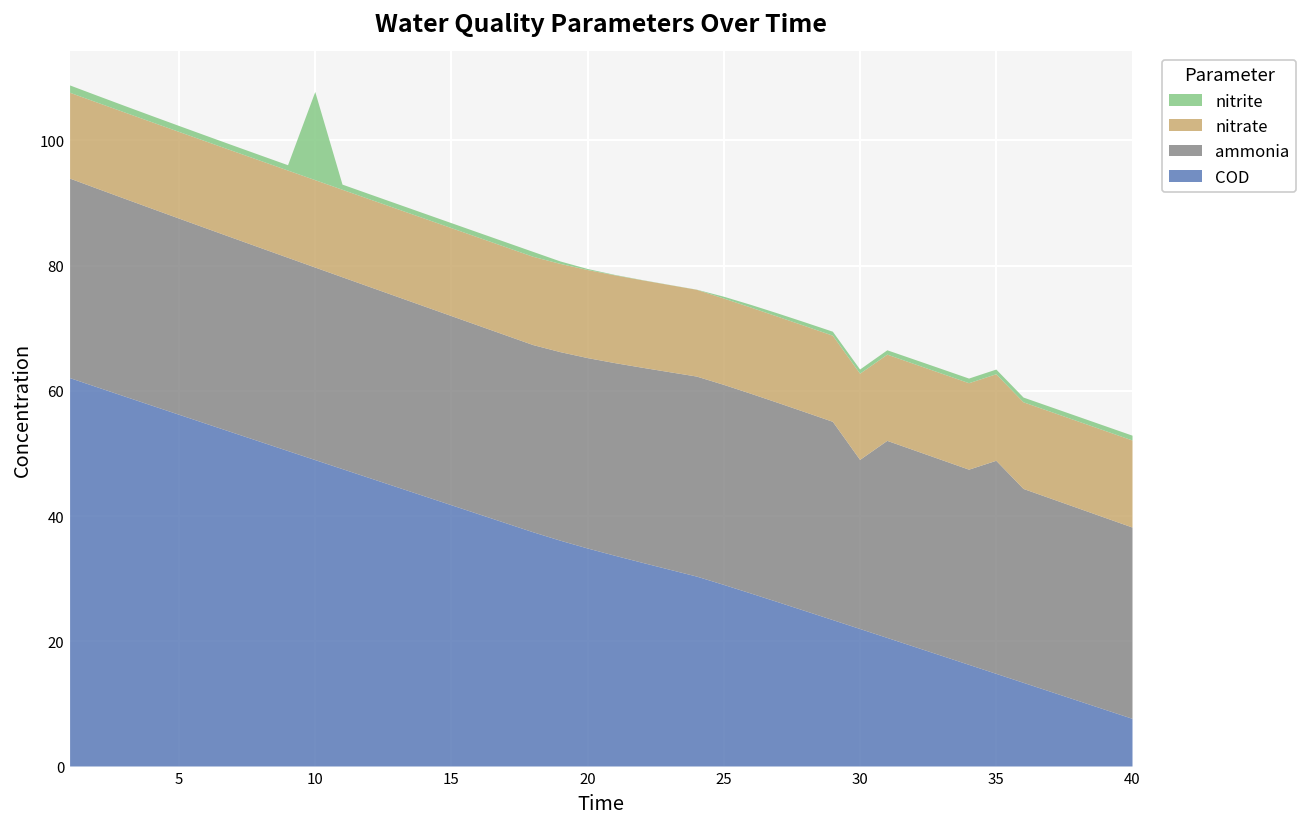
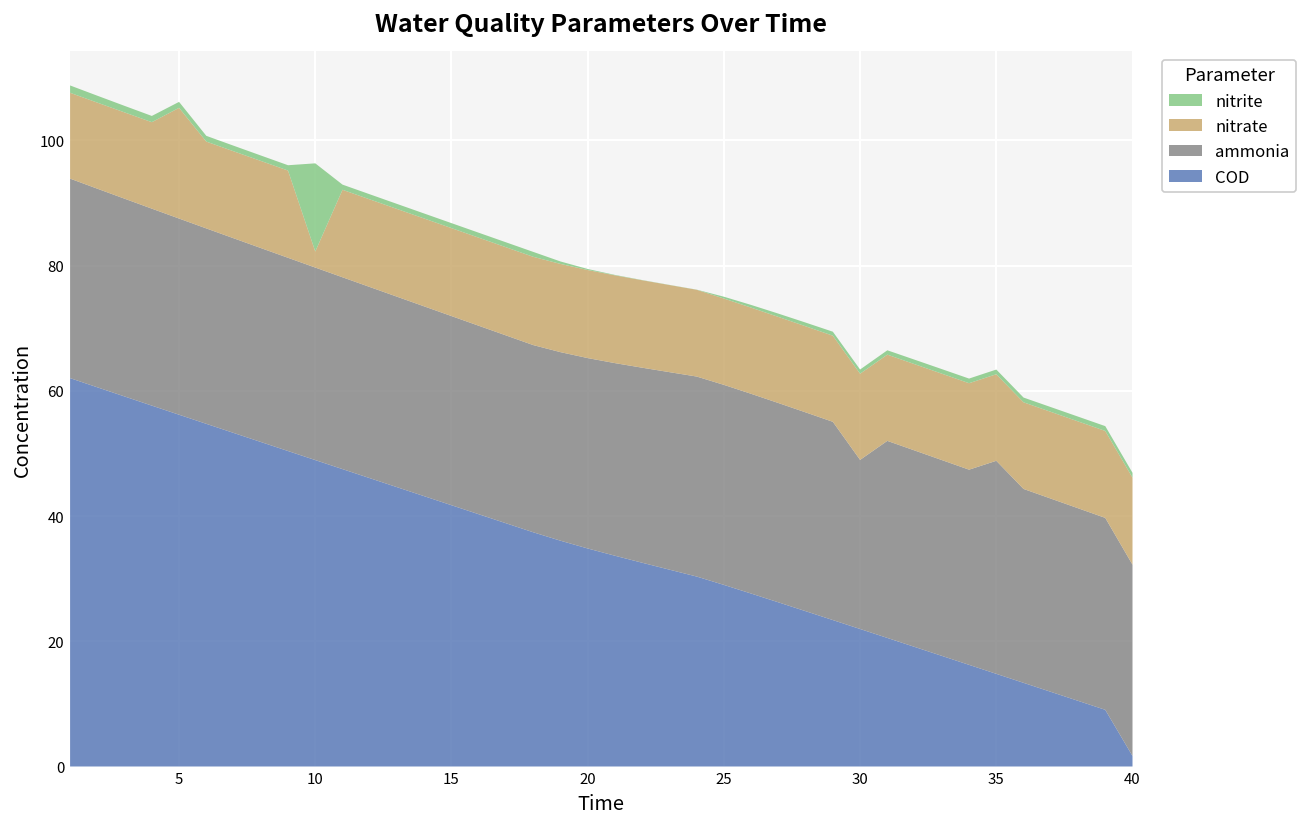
nitrate, 5: 14 -> 18
nitrate, 10: 14 -> 3
COD, 40: 8 -> 2
